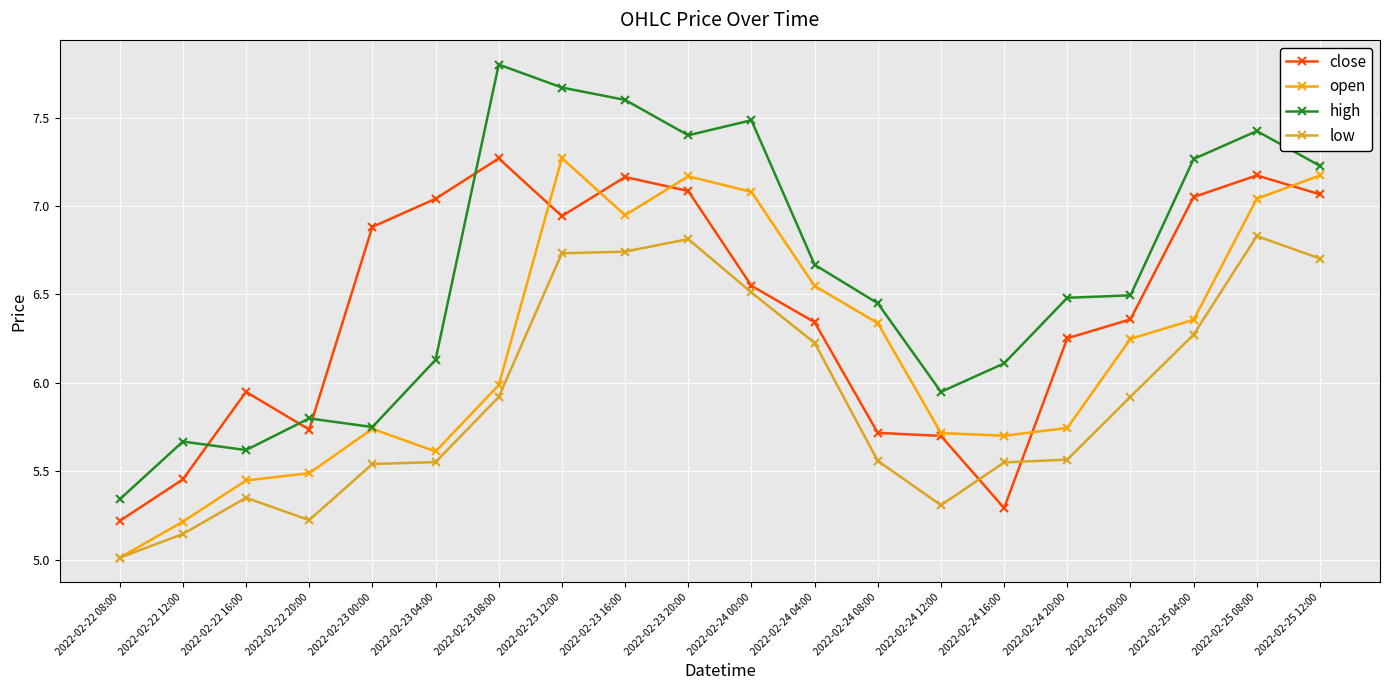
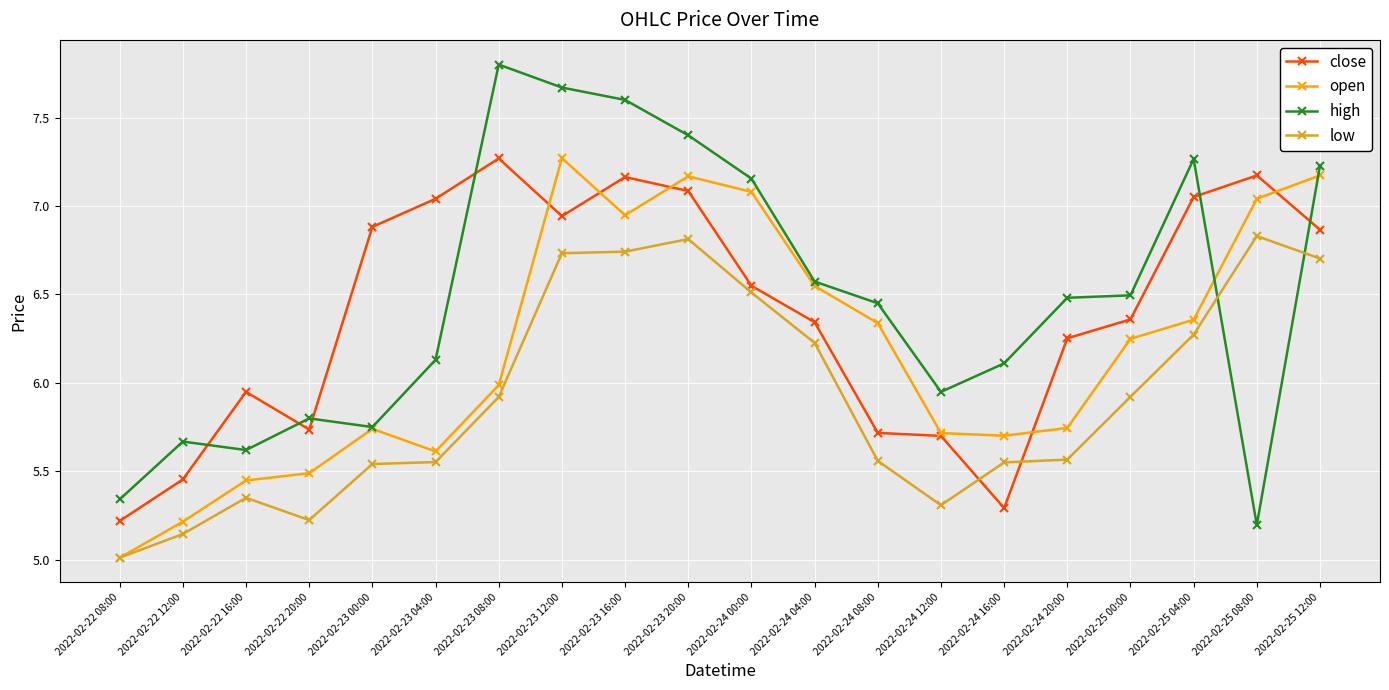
high, 2022-02-24 00:00: 7.49 -> 7.16
high, 2022-02-24 04:00: 6.67 -> 6.57
high, 2022-02-25 08:00: 7.42 -> 5.20
close, 2022-02-25 12:00: 7.07 -> 6.87
